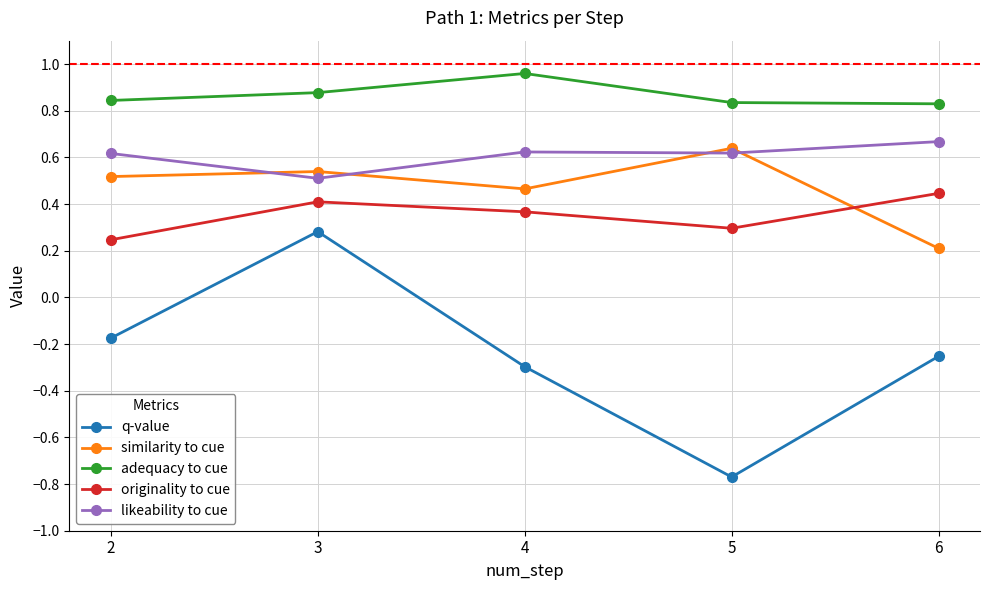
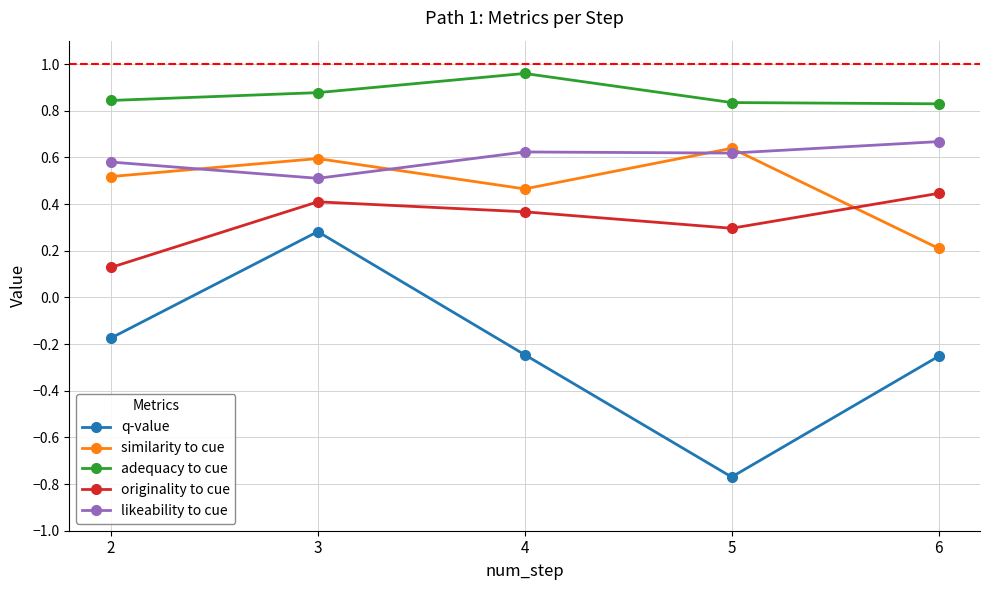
originality to cue, 2: 0.25 -> 0.13
likeability to cue, 2: 0.62 -> 0.58
similarity to cue, 3: 0.54 -> 0.59
q-value, 4: -0.30 -> -0.25
